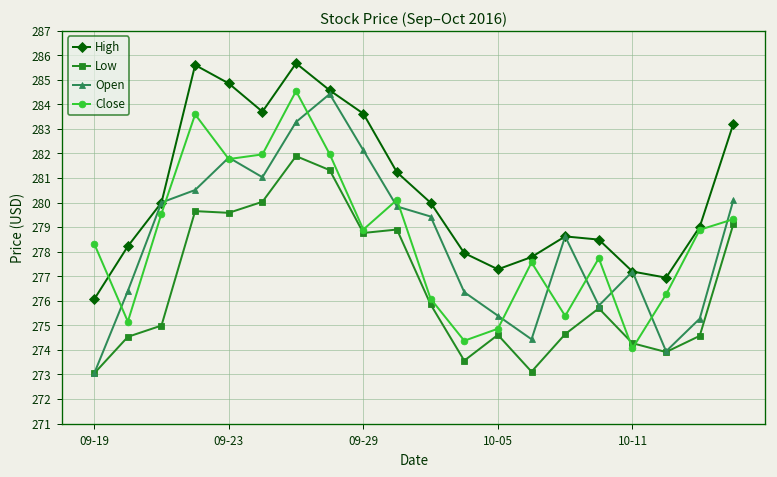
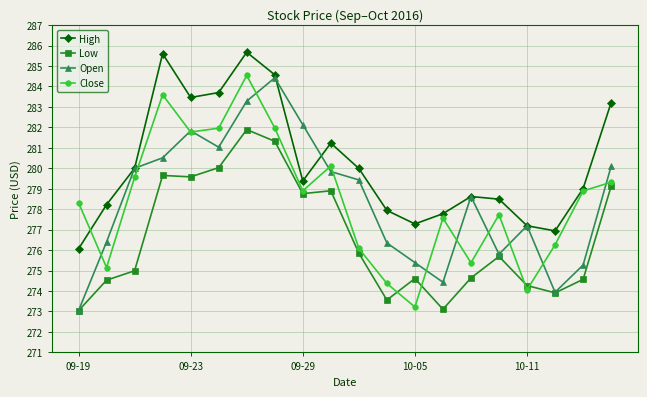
High, 09-23: 284.9 -> 283.5
High, 09-29: 283.6 -> 279.4
Close, 10-05: 274.9 -> 273.2
